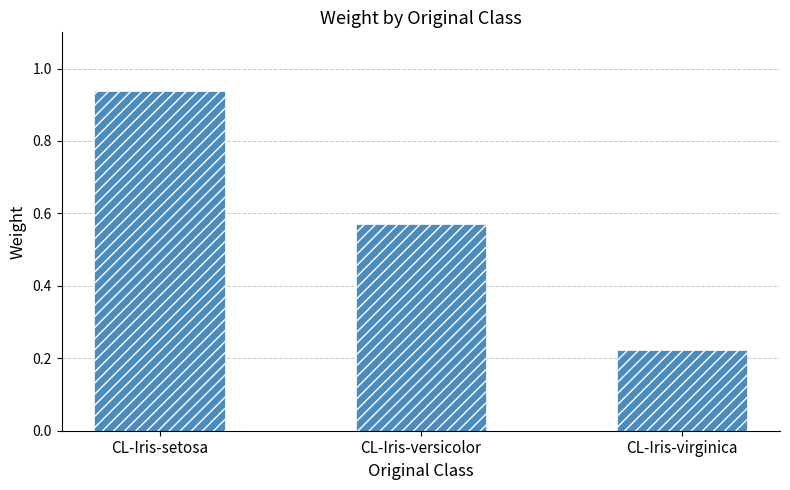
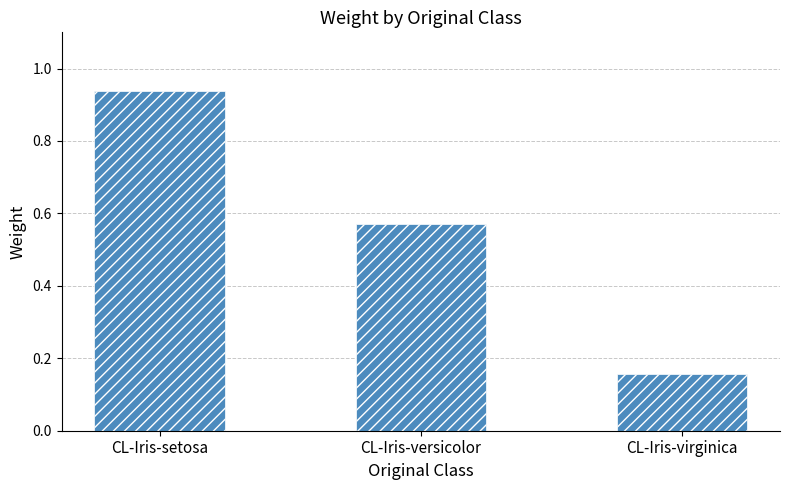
CL-Iris-virginica: 0.22 -> 0.16
